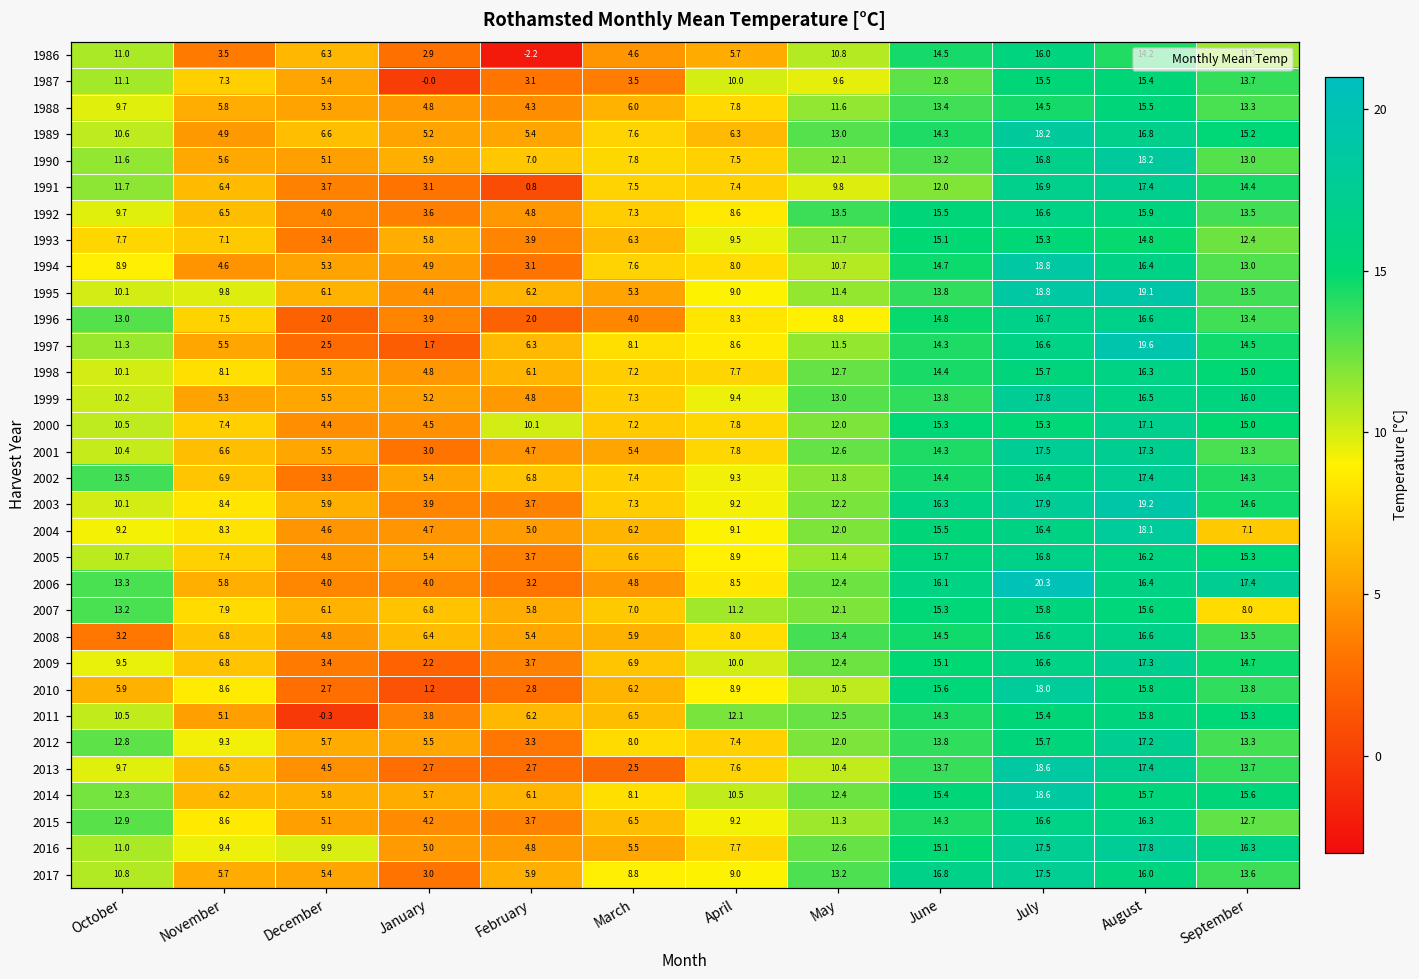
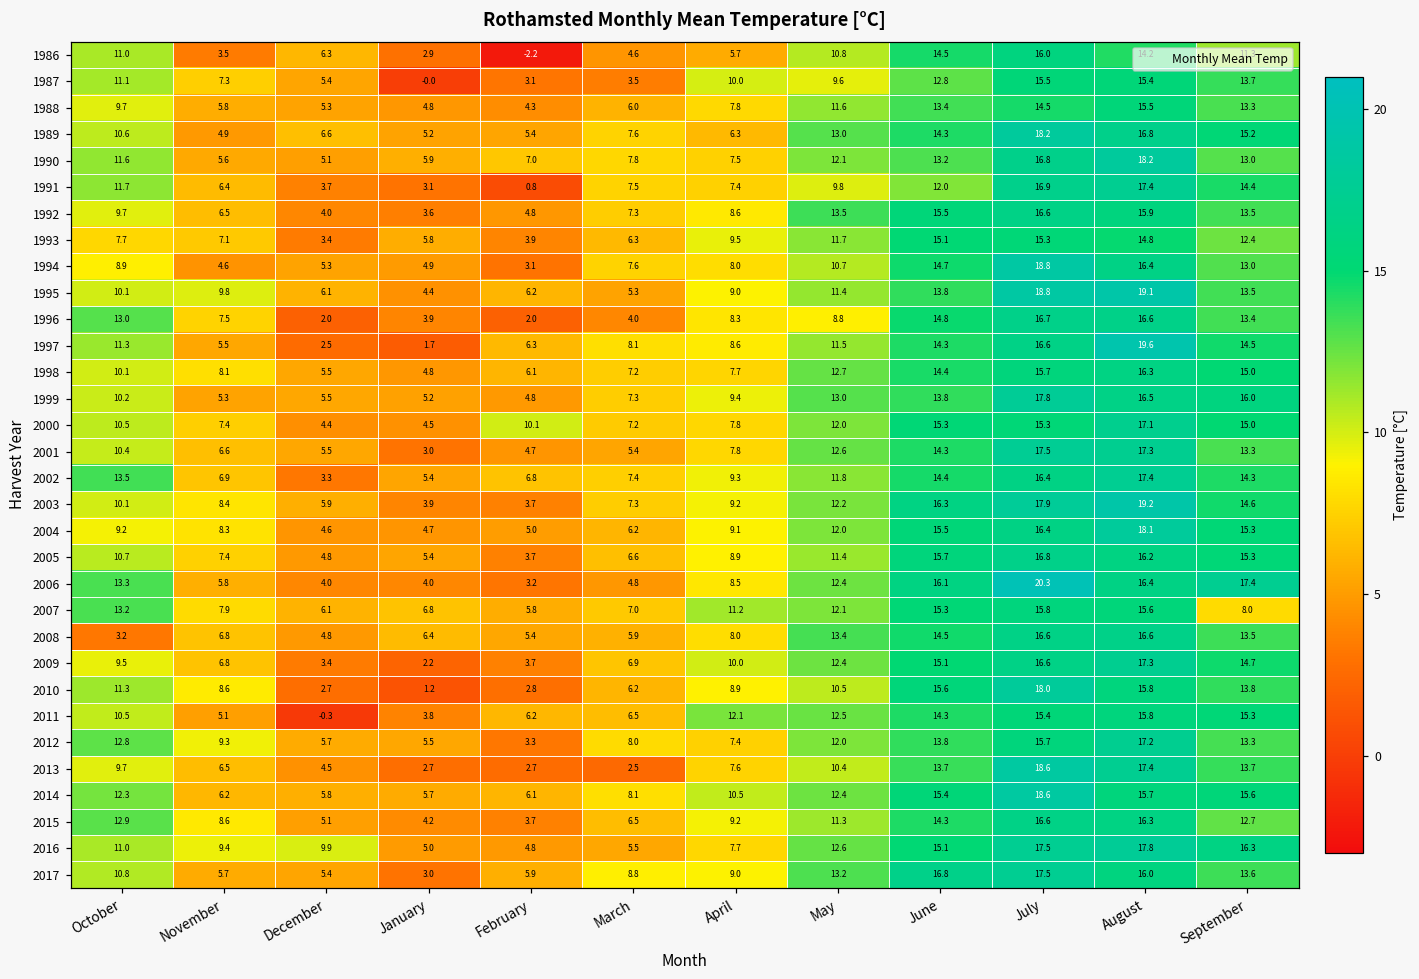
2004, September: 7.1 -> 15.3
2010, October: 5.9 -> 11.3
